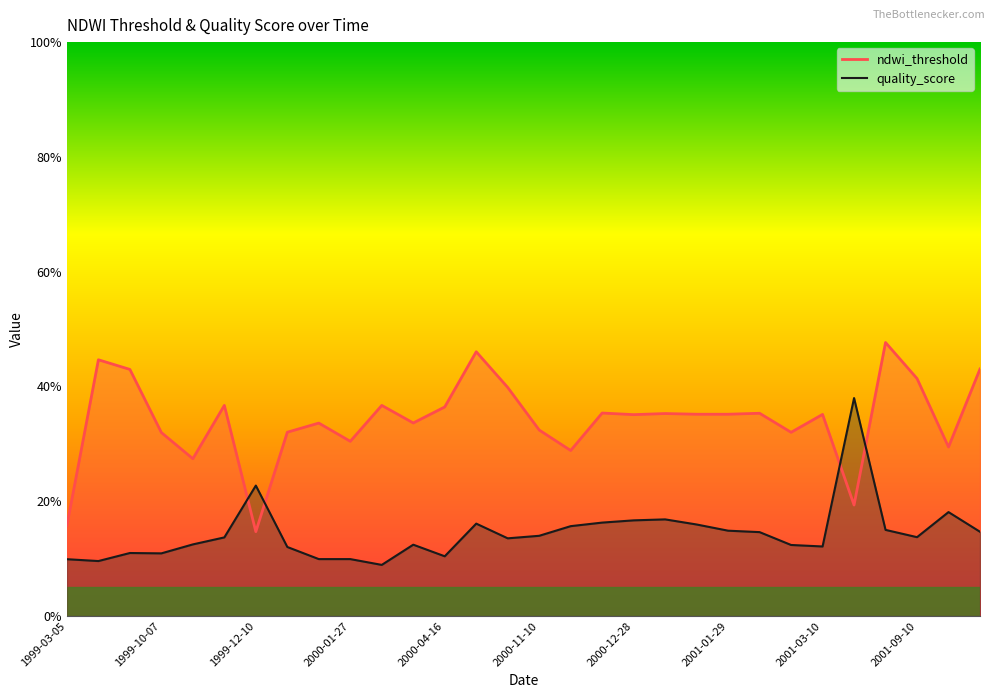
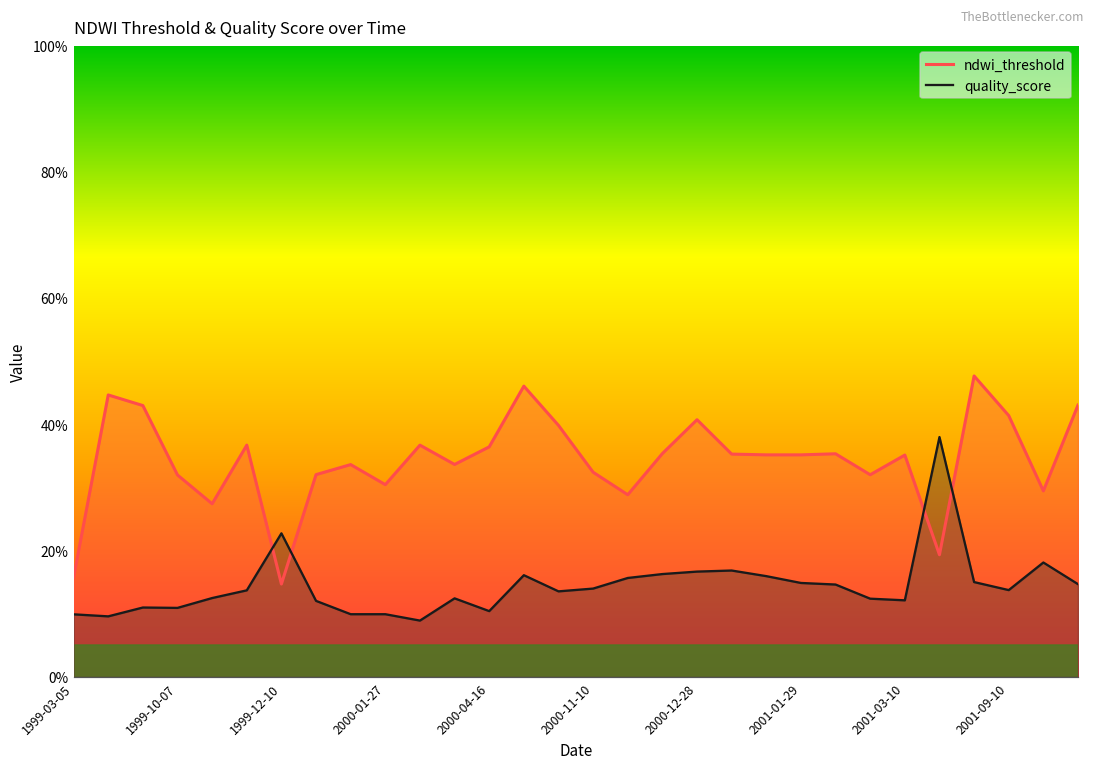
ndwi_threshold, 2000-12-28: 35% -> 41%
